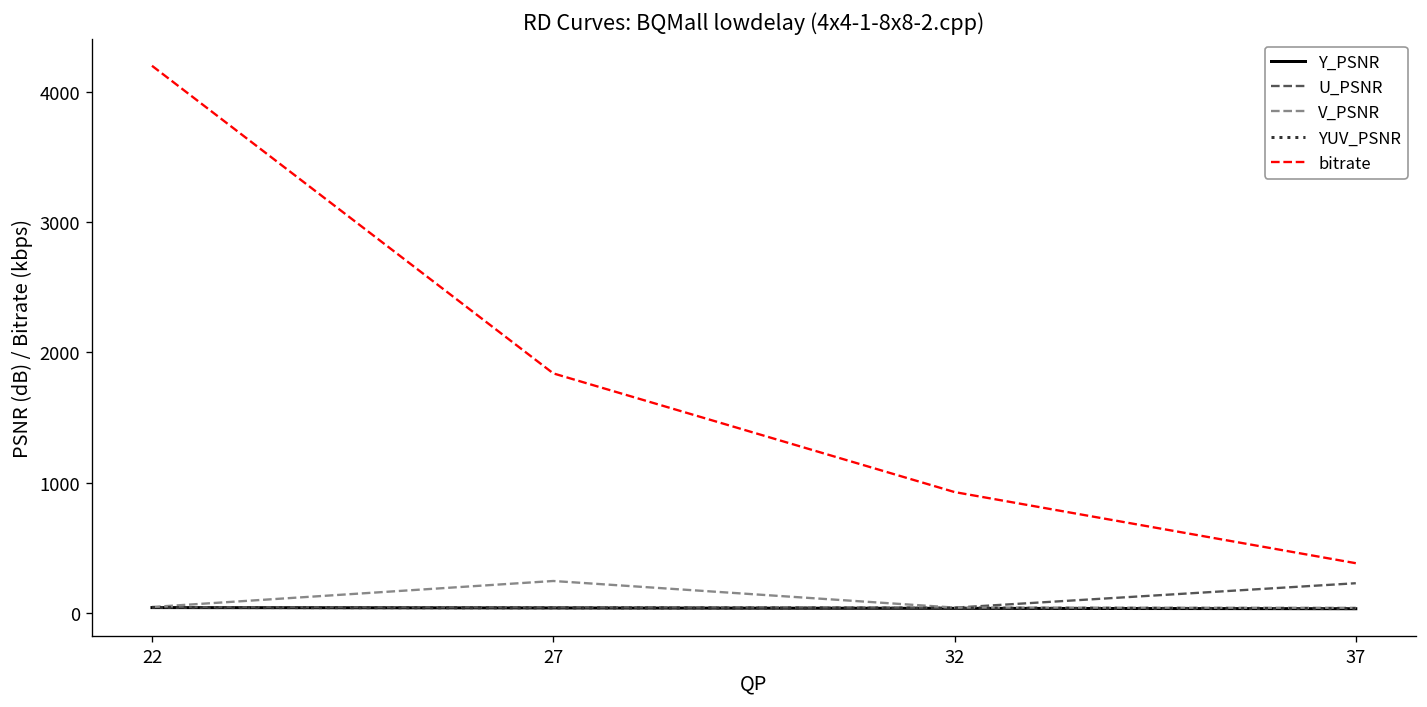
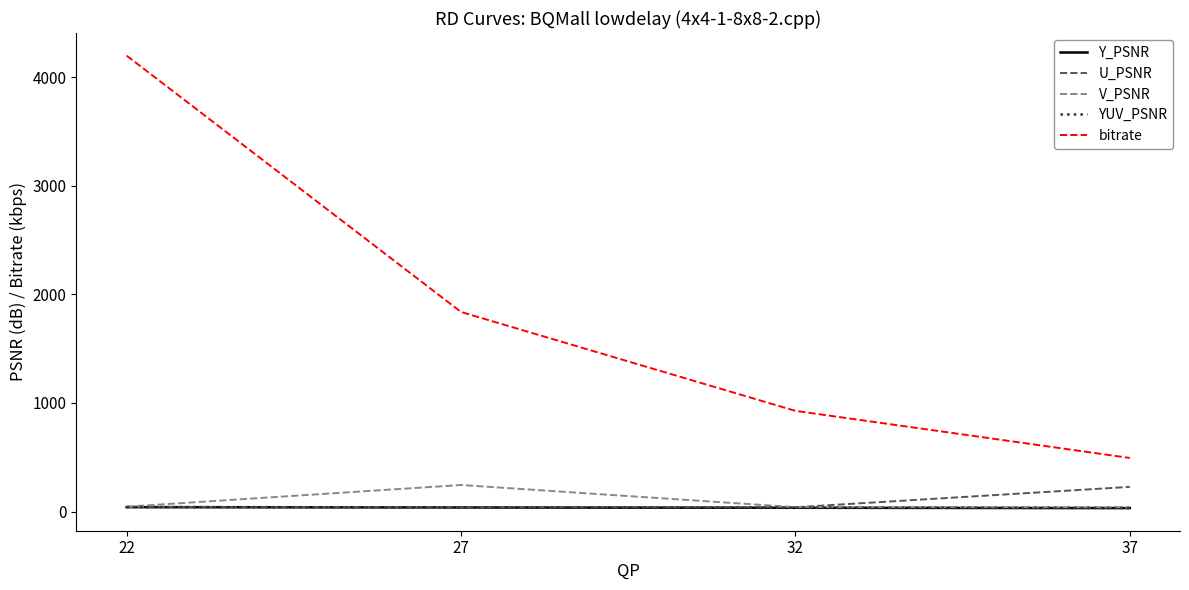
bitrate, 37: 380 -> 490
